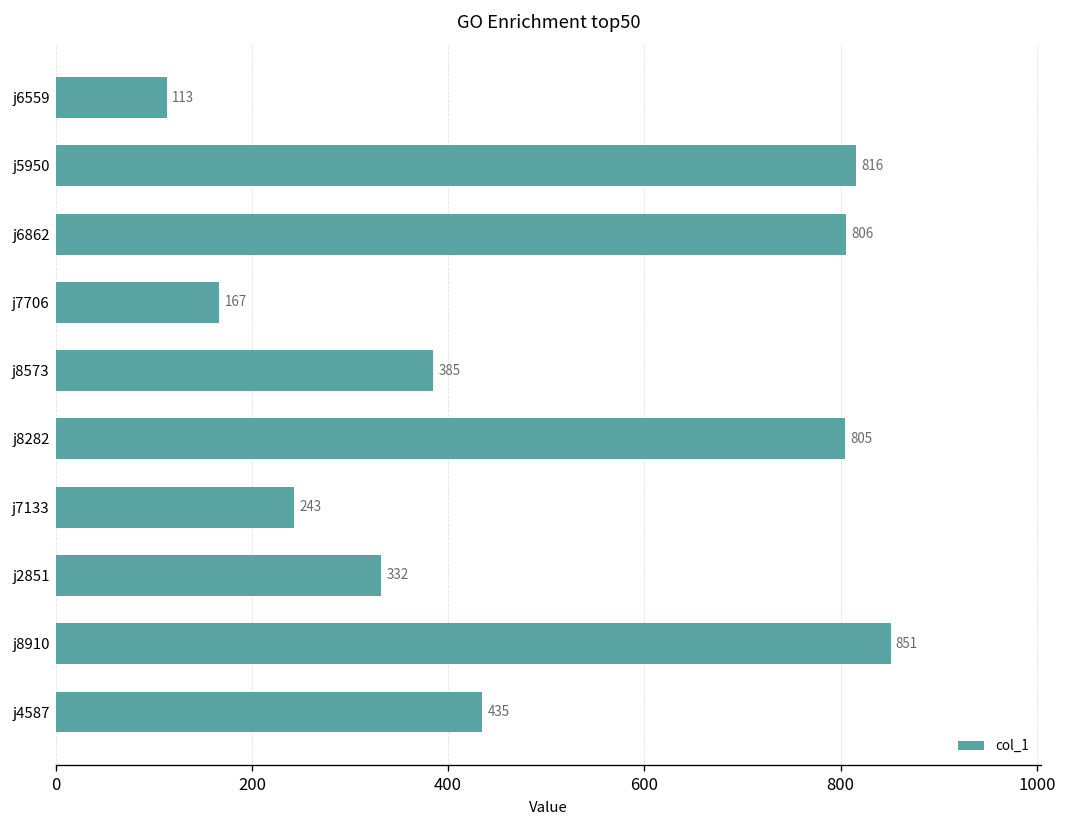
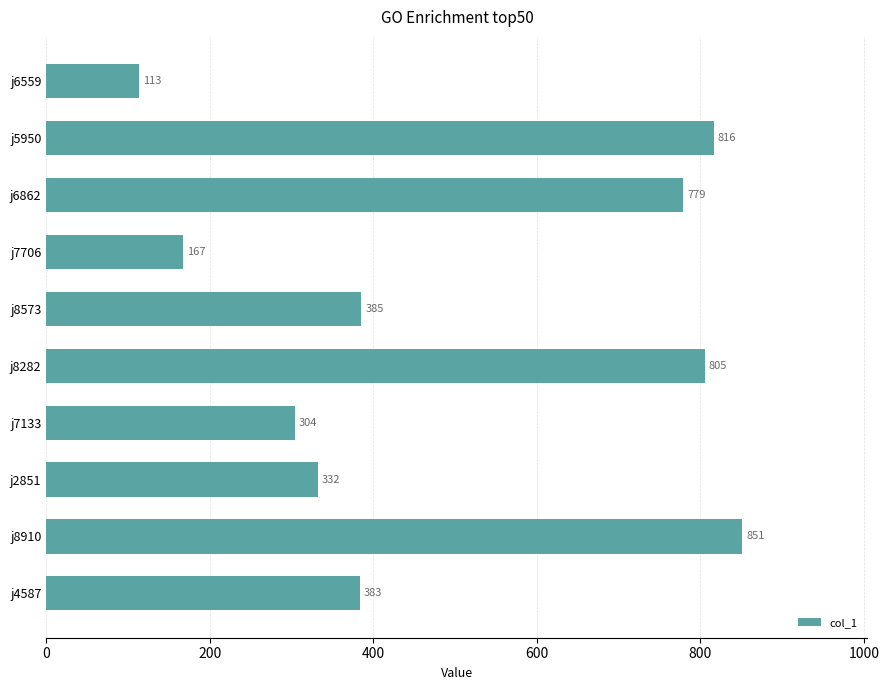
j6862: 806 -> 779
j7133: 243 -> 304
j4587: 435 -> 383
